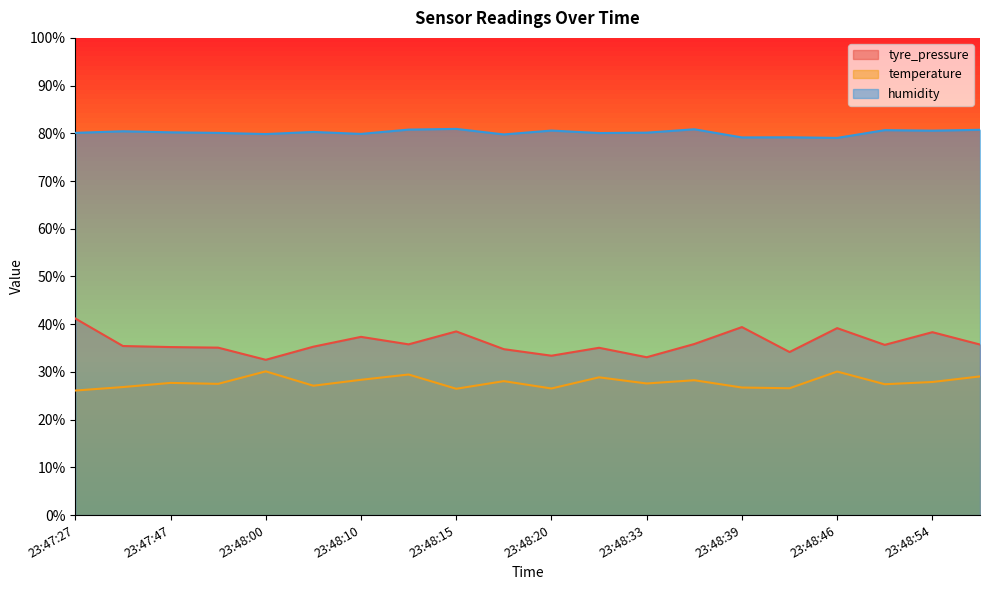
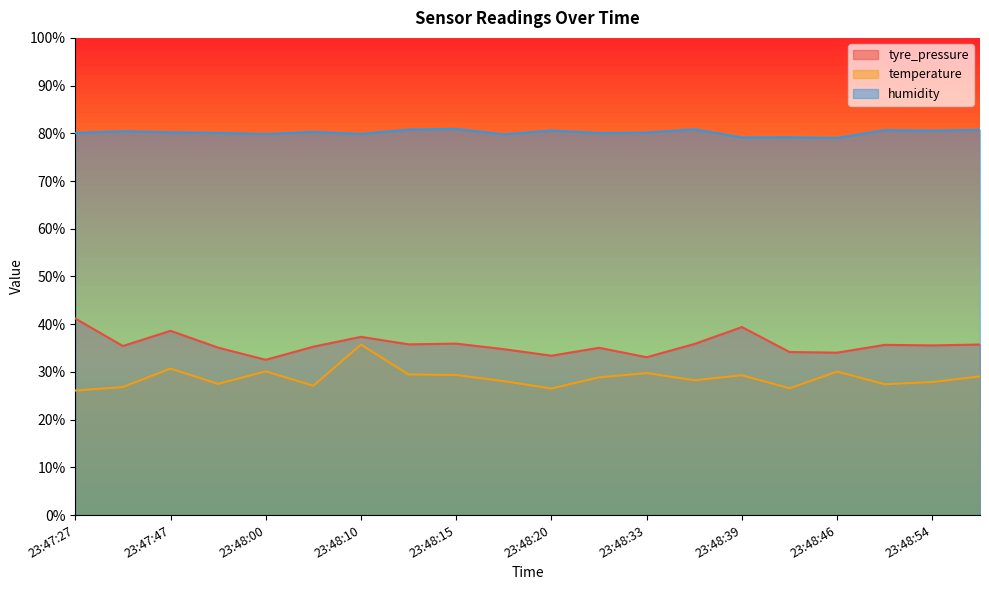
tyre_pressure, 23:47:47: 35% -> 39%
temperature, 23:47:47: 28% -> 31%
temperature, 23:48:10: 28% -> 36%
tyre_pressure, 23:48:15: 38% -> 36%
temperature, 23:48:15: 26% -> 29%
temperature, 23:48:33: 28% -> 30%
temperature, 23:48:39: 27% -> 29%
tyre_pressure, 23:48:46: 39% -> 34%
tyre_pressure, 23:48:54: 38% -> 36%
